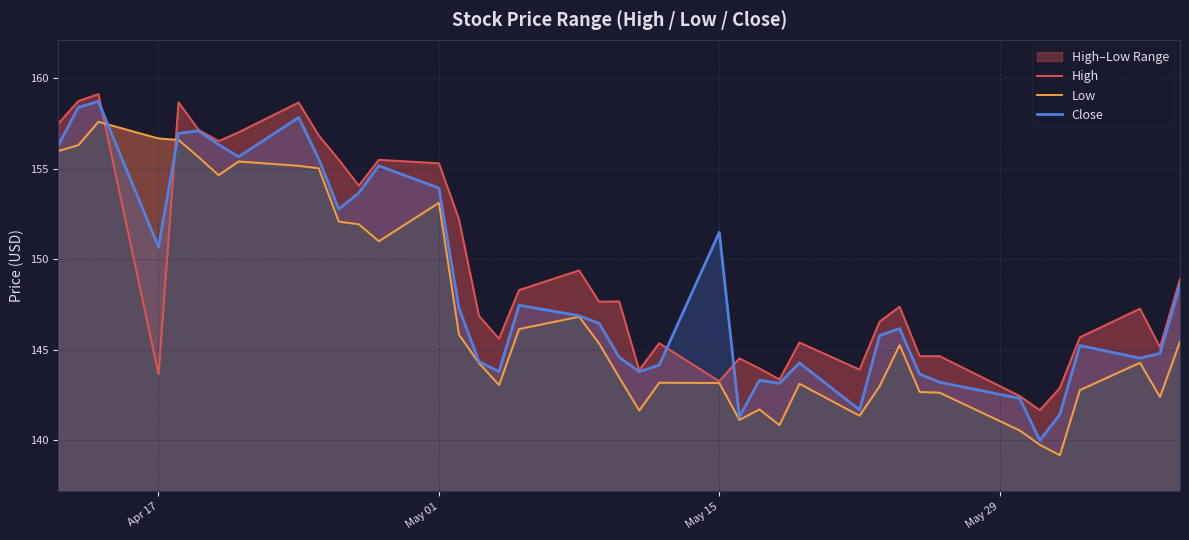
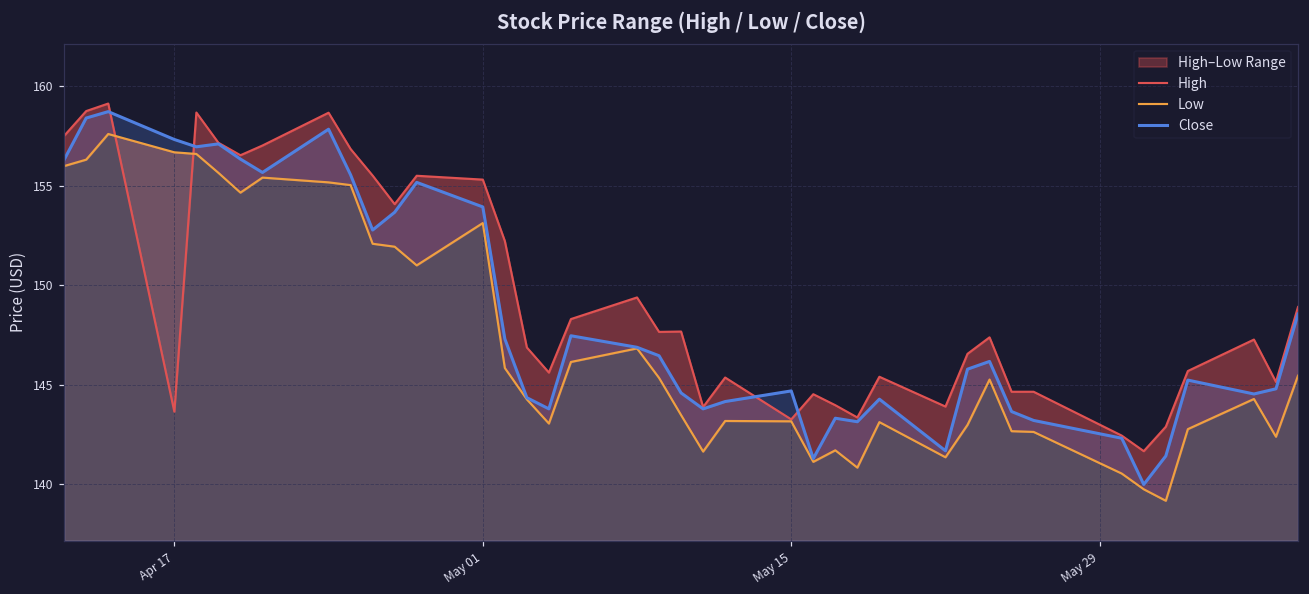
Close, Apr 17: 150.7 -> 157.3
Close, May 15: 151.5 -> 144.7
